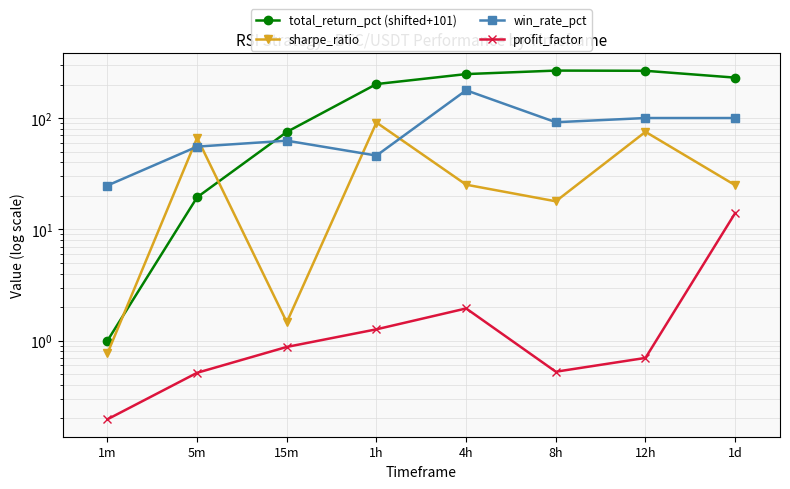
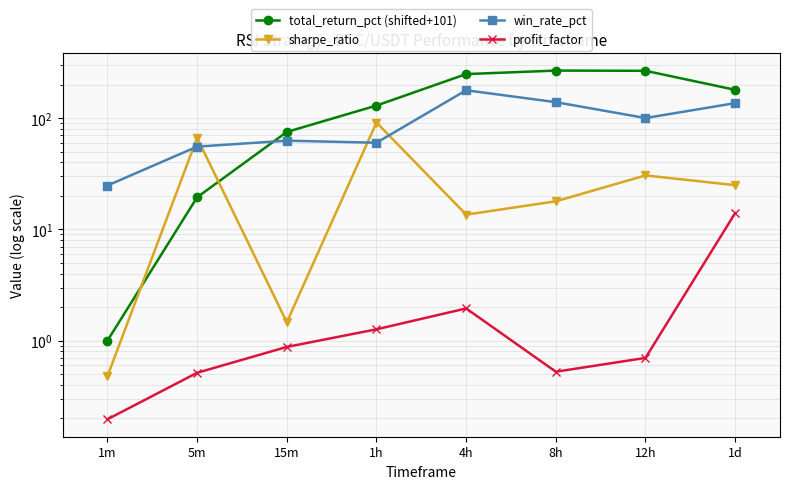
sharpe_ratio, 1m: 0.8 -> 0.48
total_return_pct (shifted+101), 1h: 200 -> 130
win_rate_pct, 1h: 46 -> 60
sharpe_ratio, 4h: 25 -> 14
win_rate_pct, 8h: 90 -> 140
sharpe_ratio, 12h: 80 -> 31
total_return_pct (shifted+101), 1d: 230 -> 180
win_rate_pct, 1d: 100 -> 140
